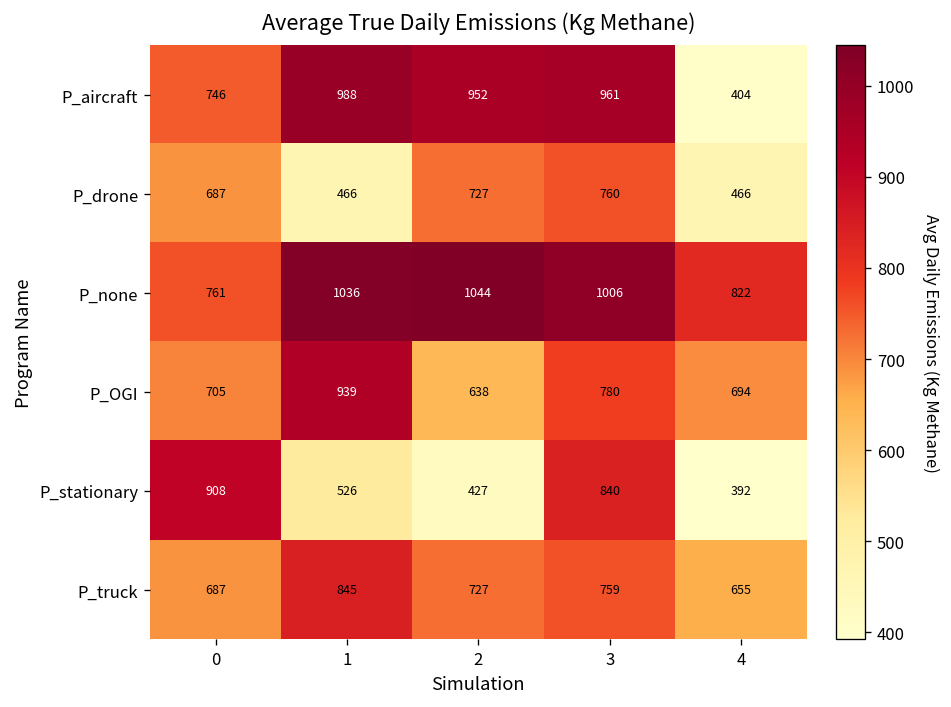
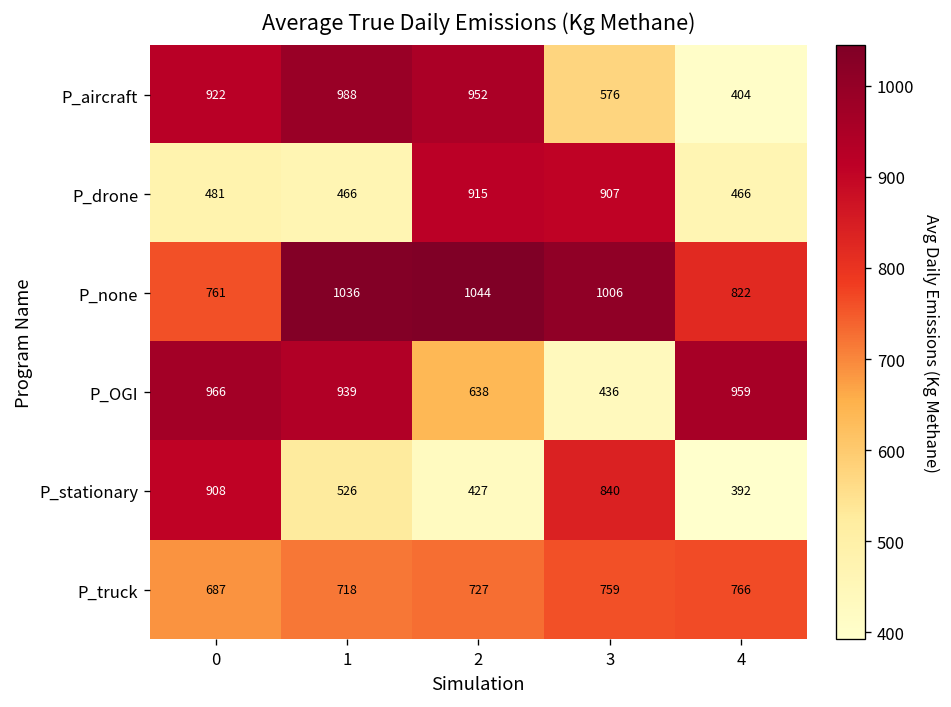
P_aircraft, 0: 746 -> 922
P_aircraft, 3: 961 -> 576
P_drone, 0: 687 -> 481
P_drone, 2: 727 -> 915
P_drone, 3: 760 -> 907
P_OGI, 0: 705 -> 966
P_OGI, 3: 780 -> 436
P_OGI, 4: 694 -> 959
P_truck, 1: 845 -> 718
P_truck, 4: 655 -> 766
